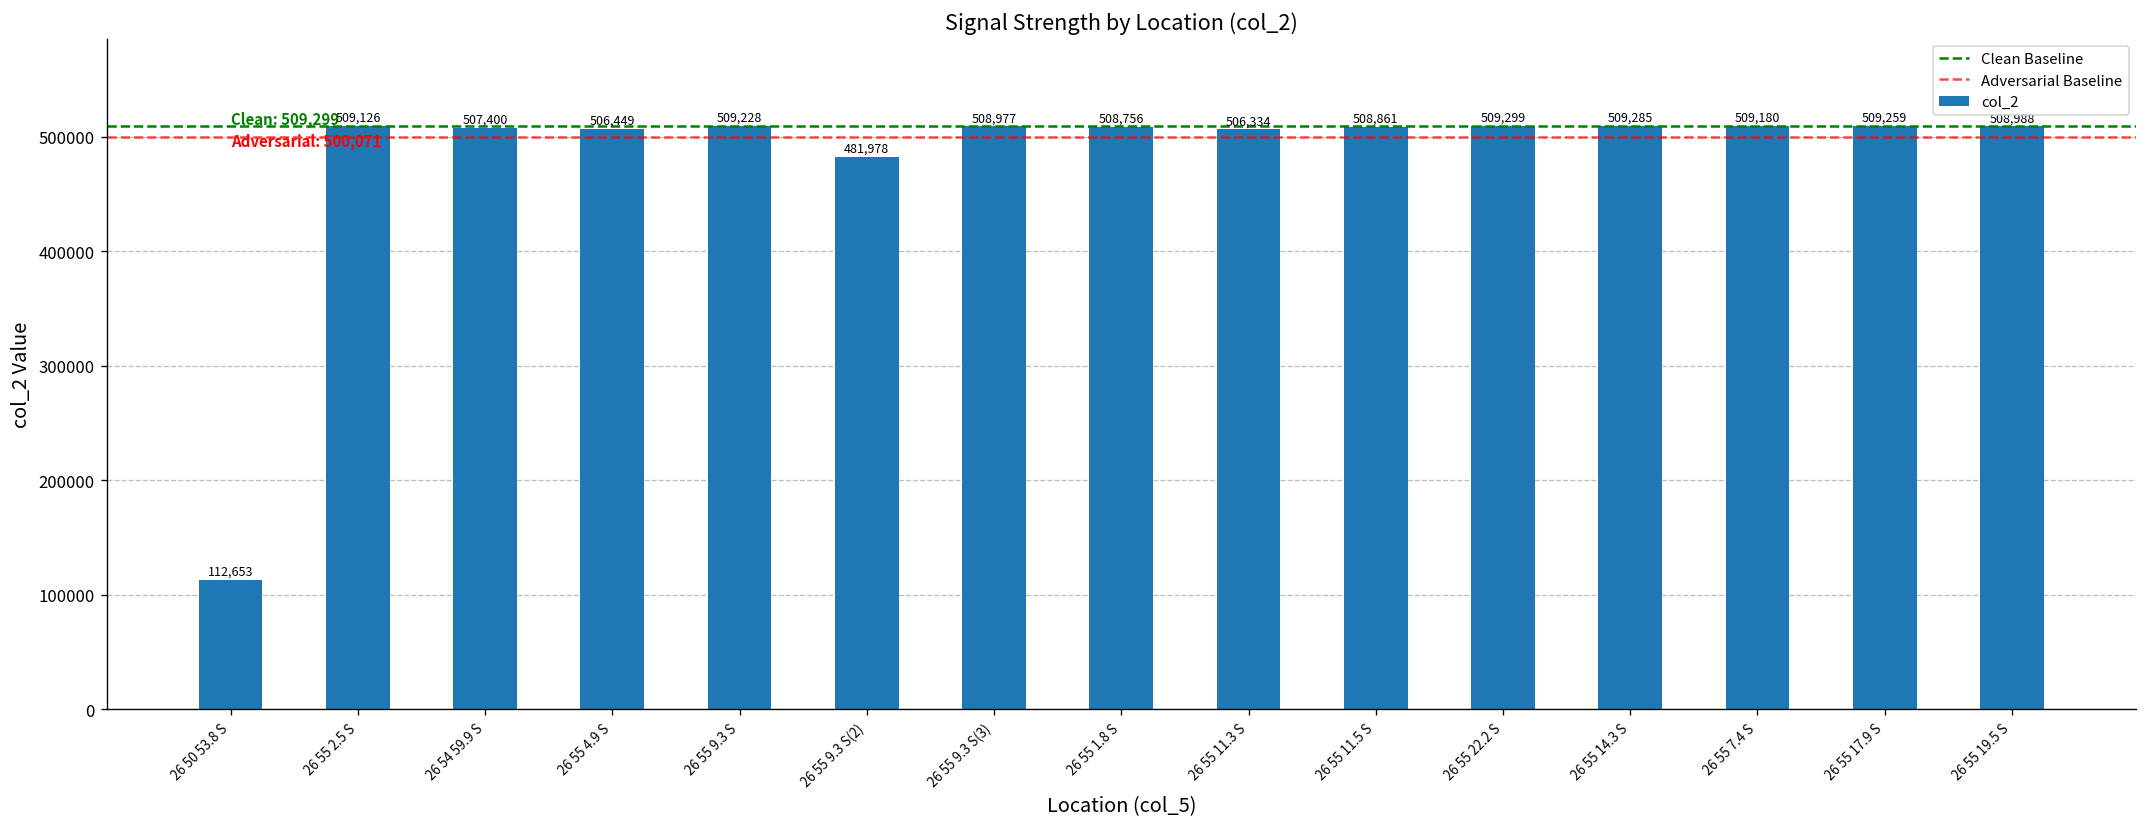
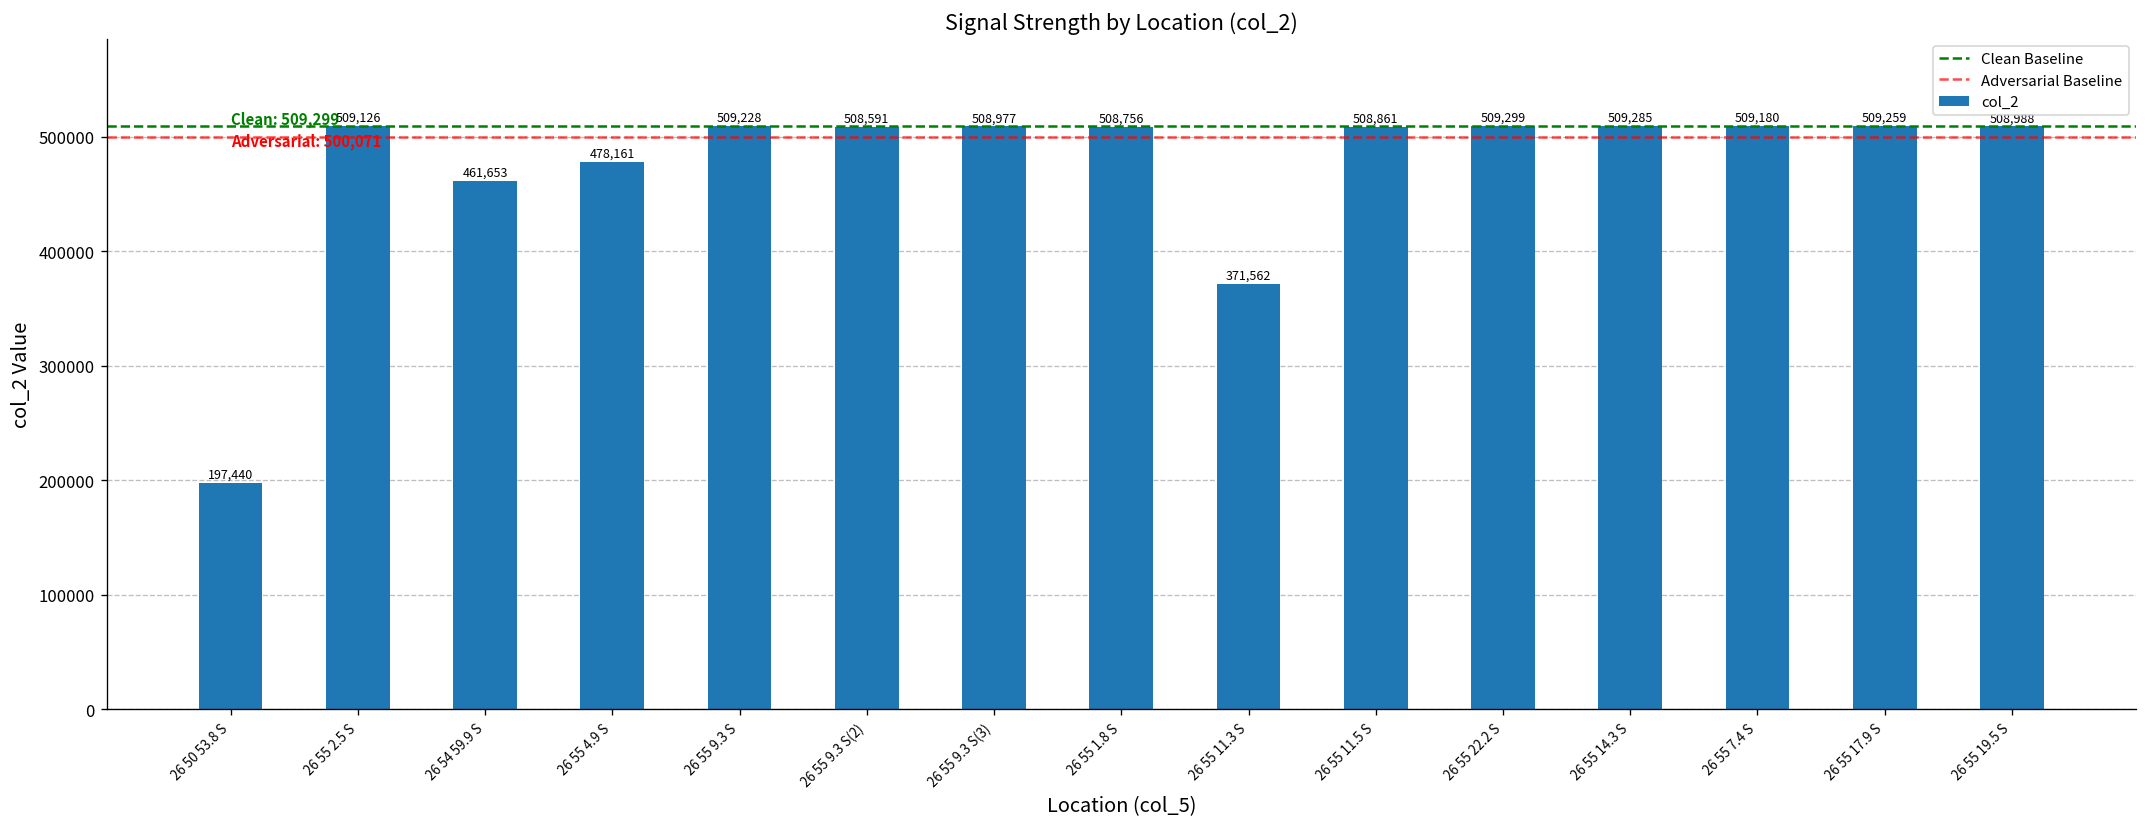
26 50 53.8 S: 112,653 -> 197,440
26 54 59.9 S: 507,400 -> 461,653
26 55 4.9 S: 506,449 -> 478,161
26 55 9.3 S(2): 481,978 -> 508,591
26 55 11.3 S: 506,334 -> 371,562
